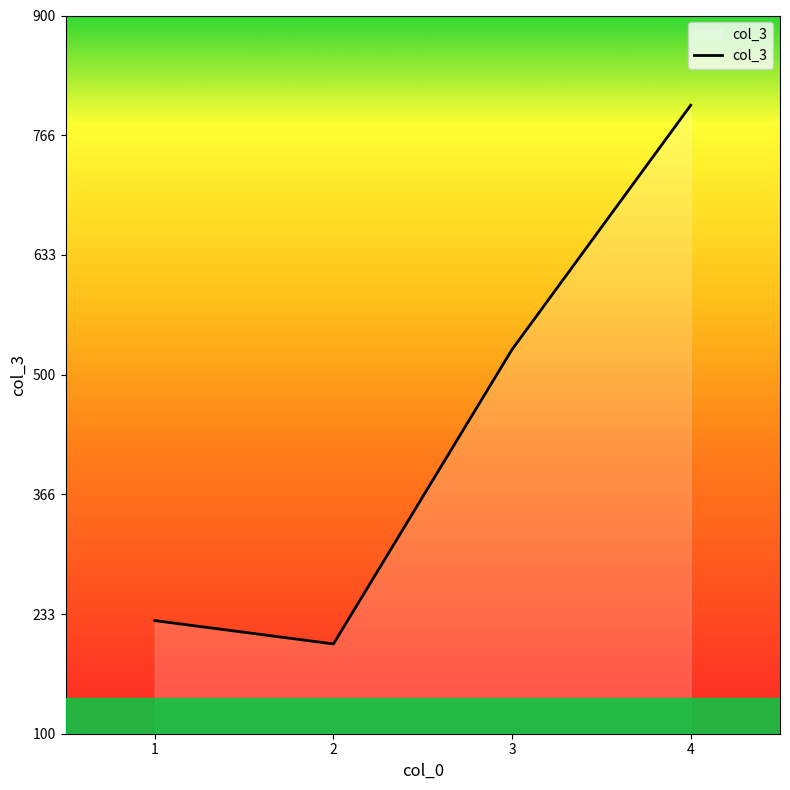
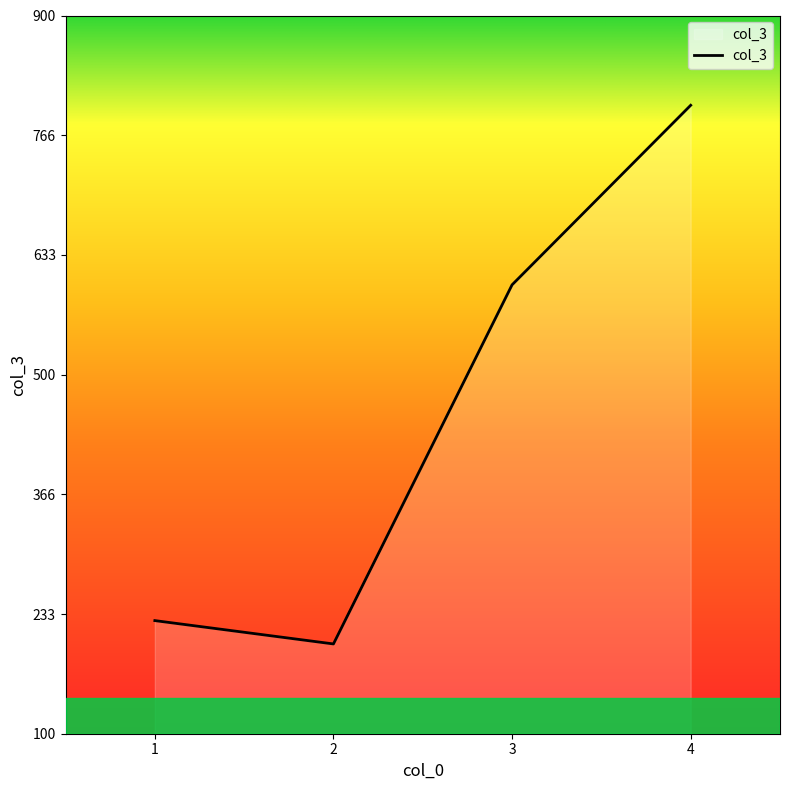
3: 530 -> 600
